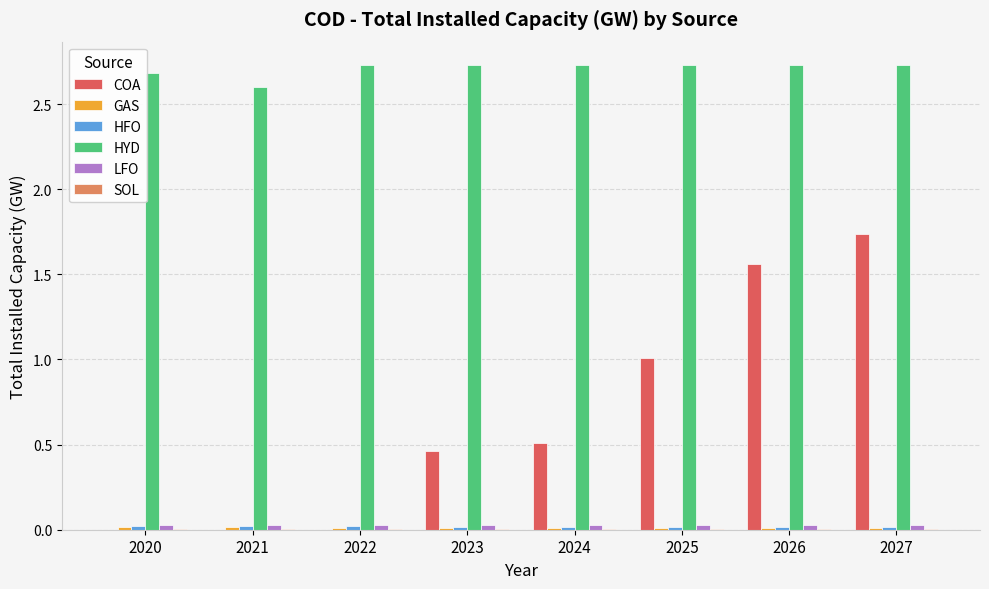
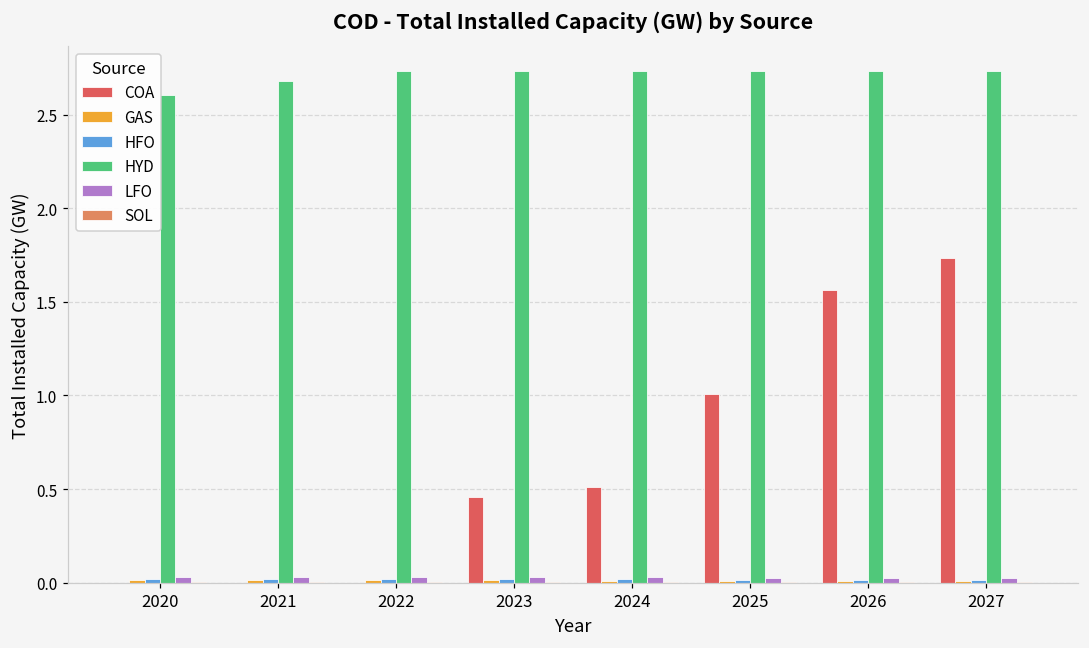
HYD, 2020: 2.68 -> 2.61
HYD, 2021: 2.60 -> 2.68
